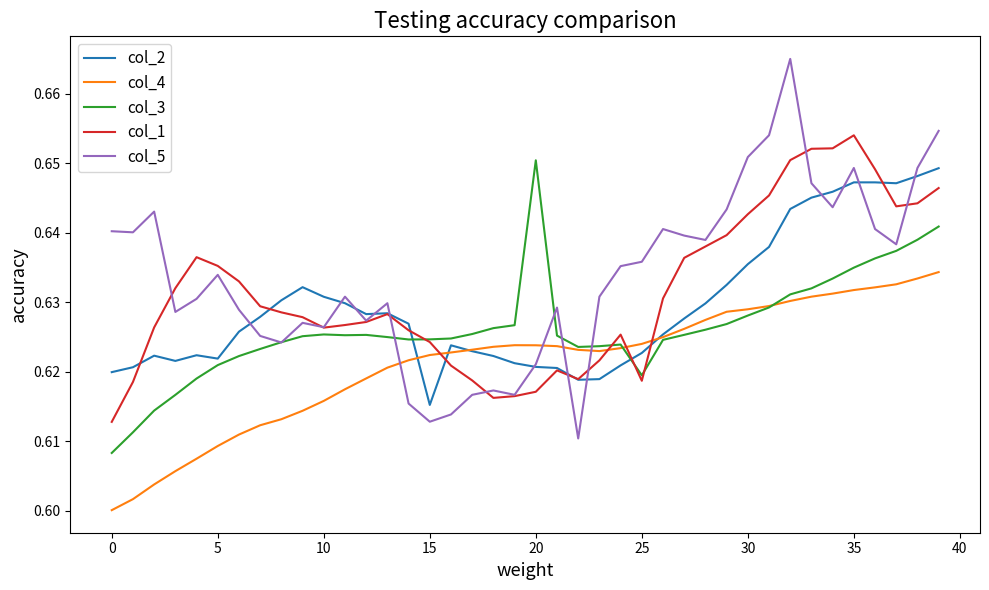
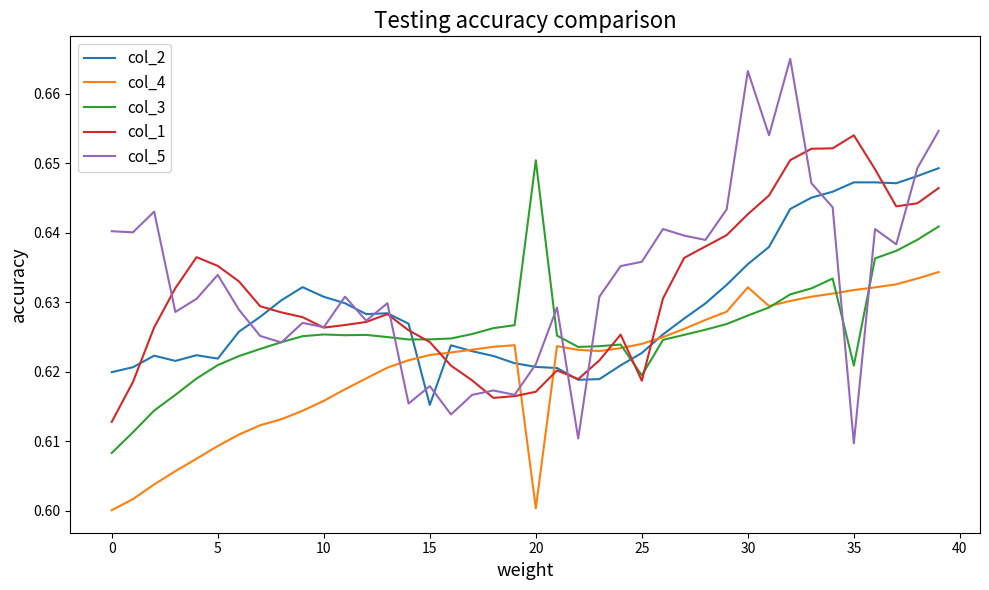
col_5, 15: 0.613 -> 0.618
col_4, 20: 0.624 -> 0.600
col_4, 30: 0.629 -> 0.632
col_5, 30: 0.651 -> 0.663
col_3, 35: 0.635 -> 0.621
col_5, 35: 0.649 -> 0.610
